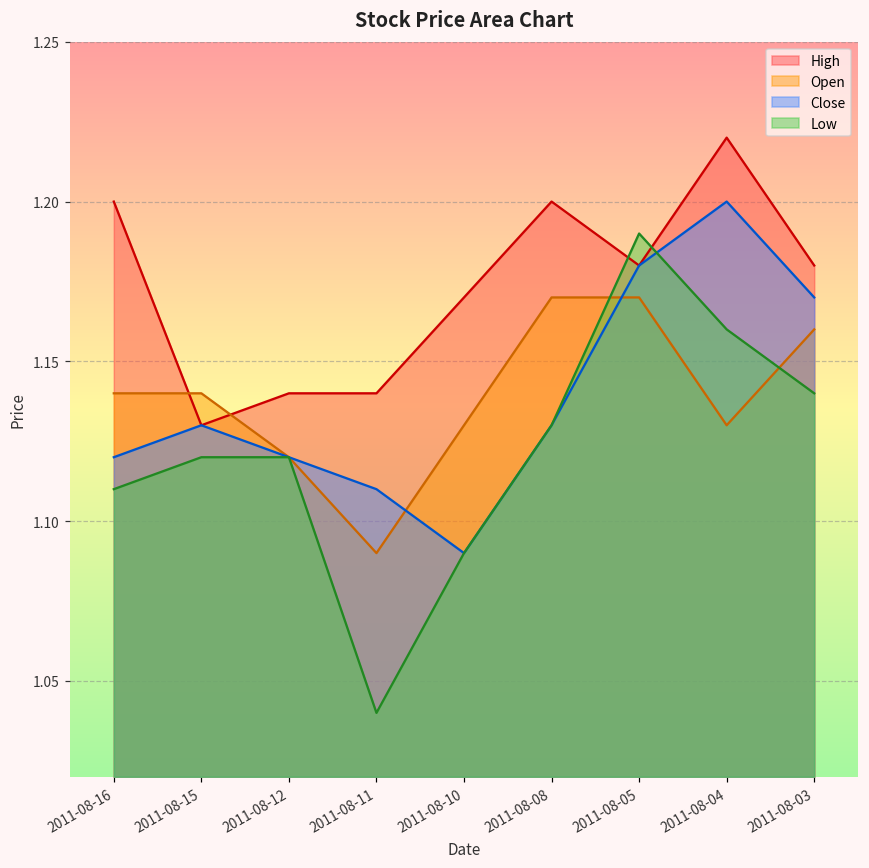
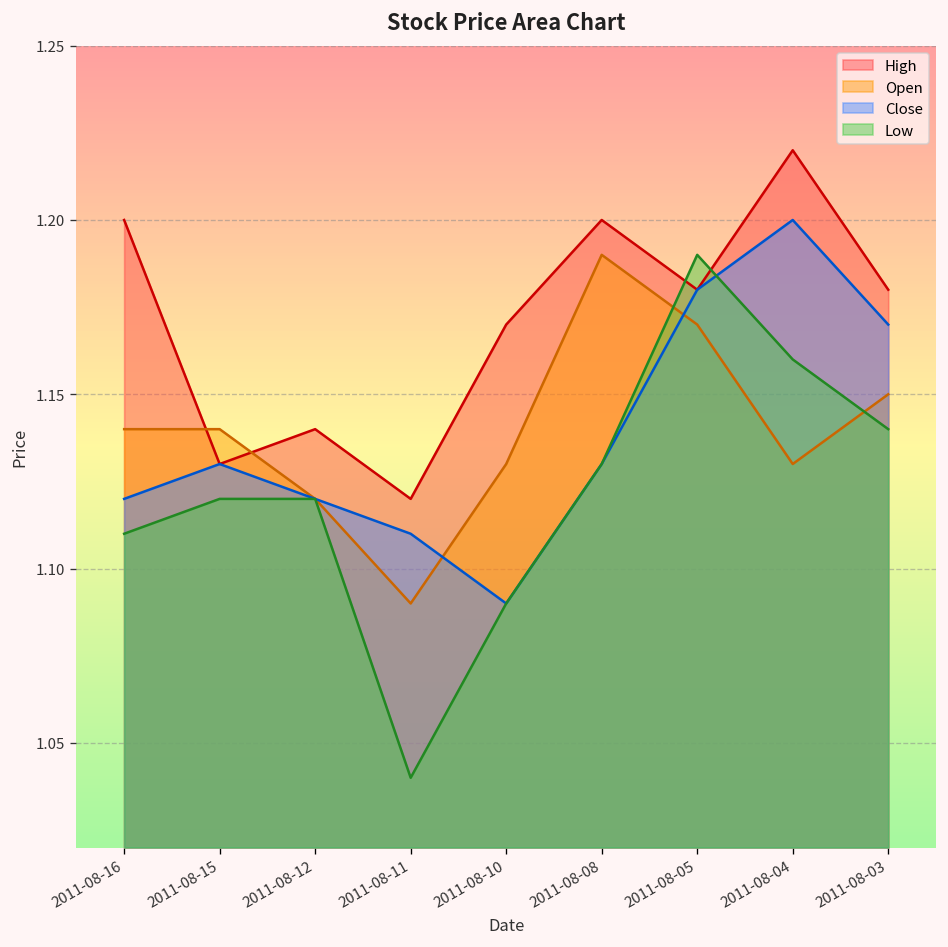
High, 2011-08-11: 1.14 -> 1.12
Open, 2011-08-08: 1.17 -> 1.19
Open, 2011-08-03: 1.16 -> 1.15
